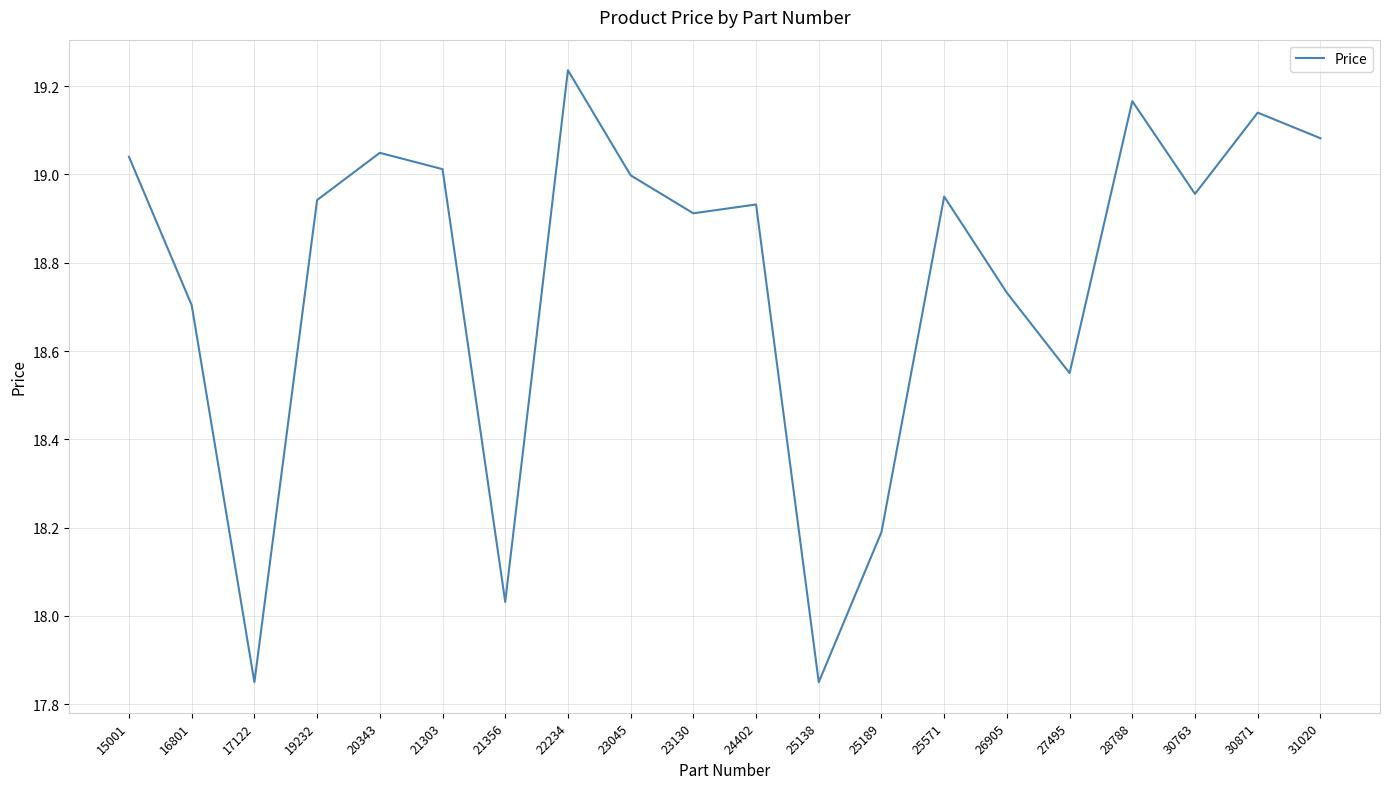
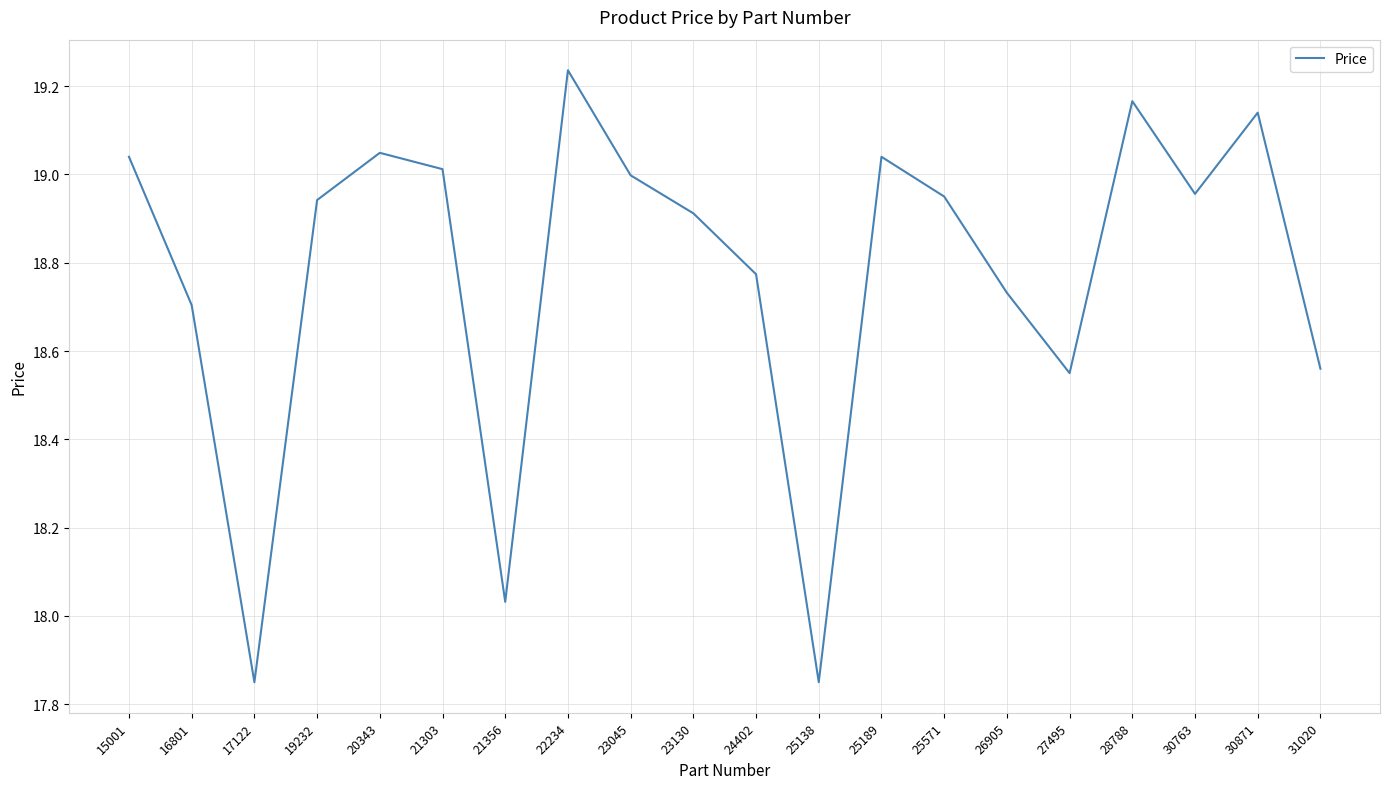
24402: 18.93 -> 18.77
25189: 18.19 -> 19.04
31020: 19.08 -> 18.56
